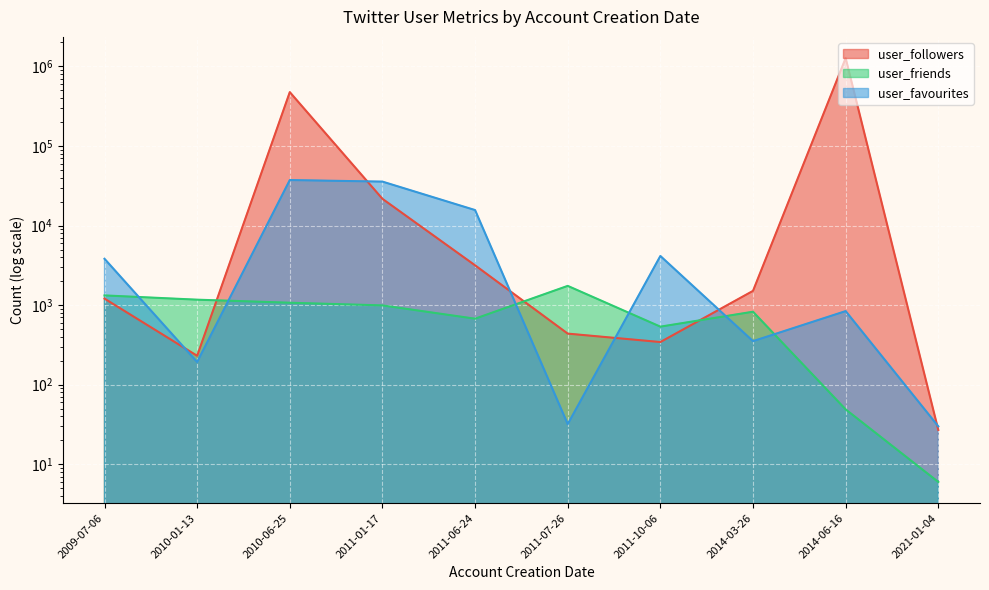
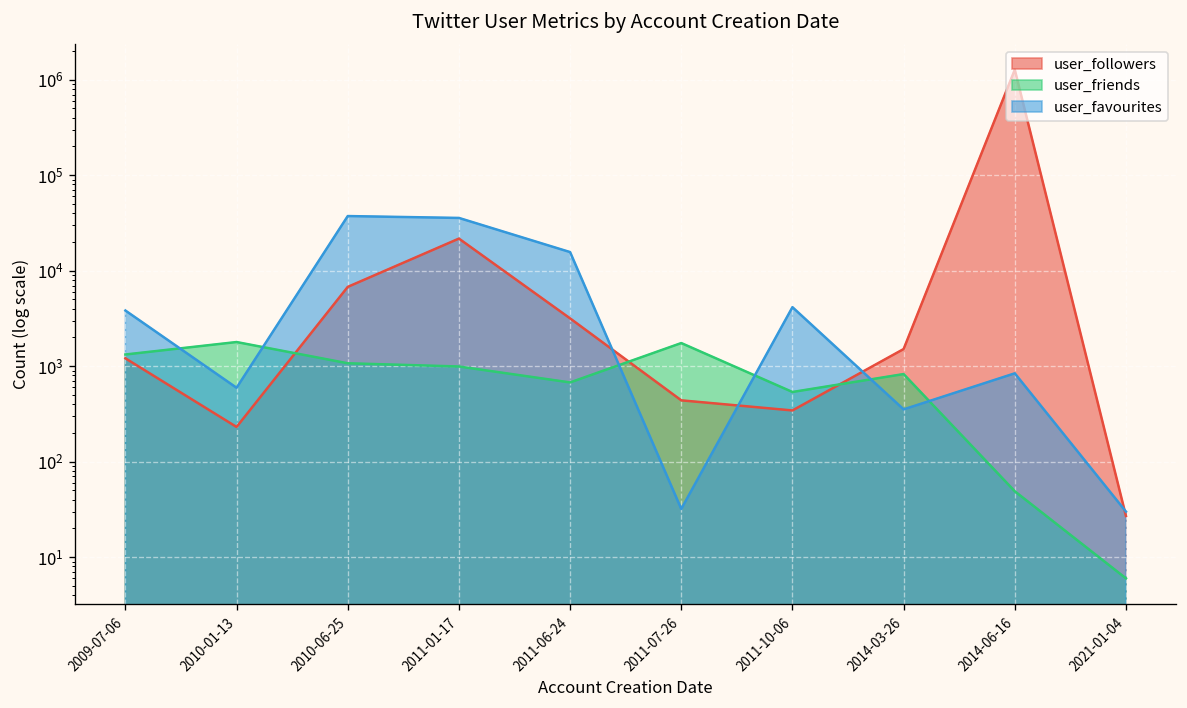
user_friends, 2010-01-13: 1200 -> 1800
user_favourites, 2010-01-13: 190 -> 600
user_followers, 2010-06-25: 500000 -> 7000
